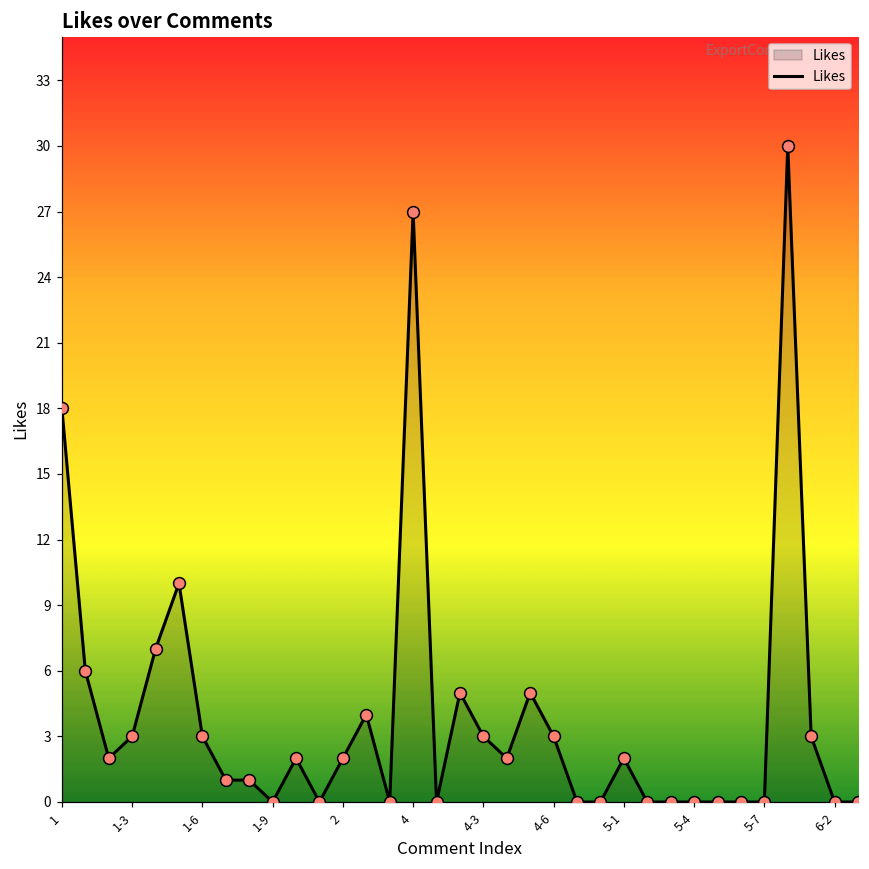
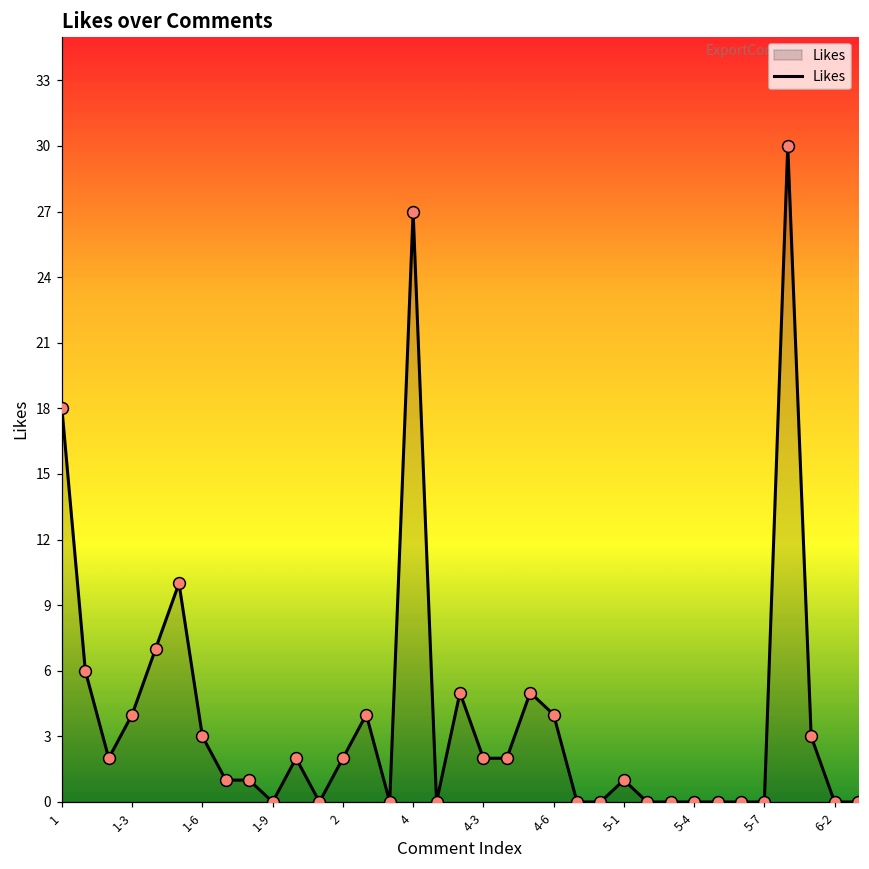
1-3: 3 -> 4
4-3: 3 -> 2
4-6: 3 -> 4
5-1: 2 -> 1
